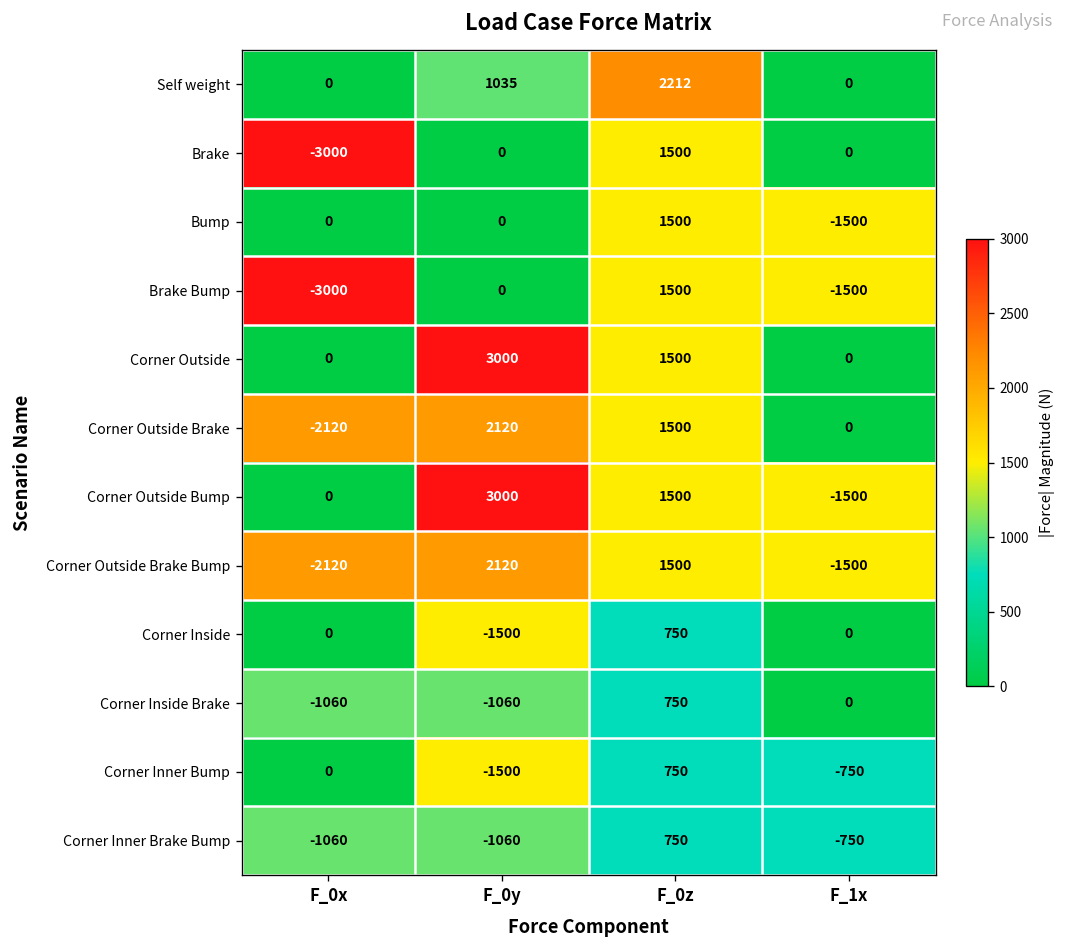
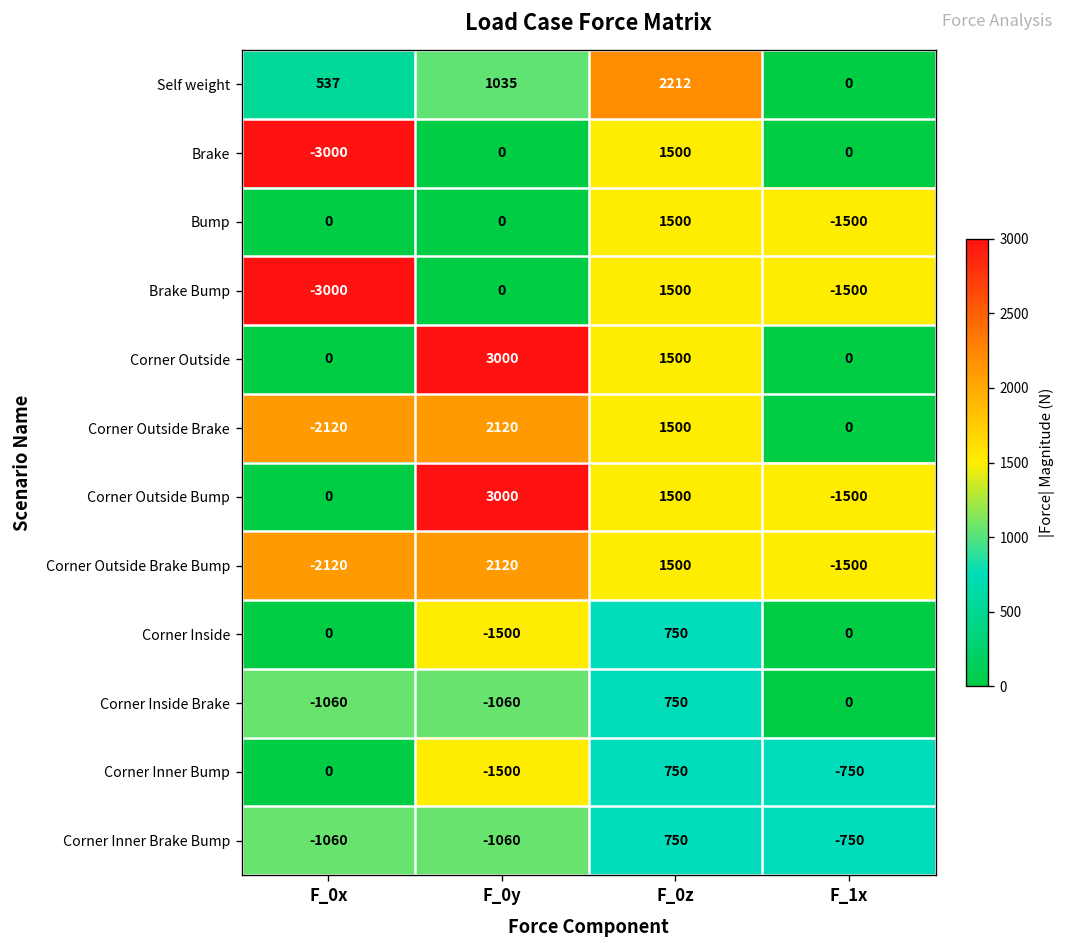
Self weight, F_0x: 0 -> 537
